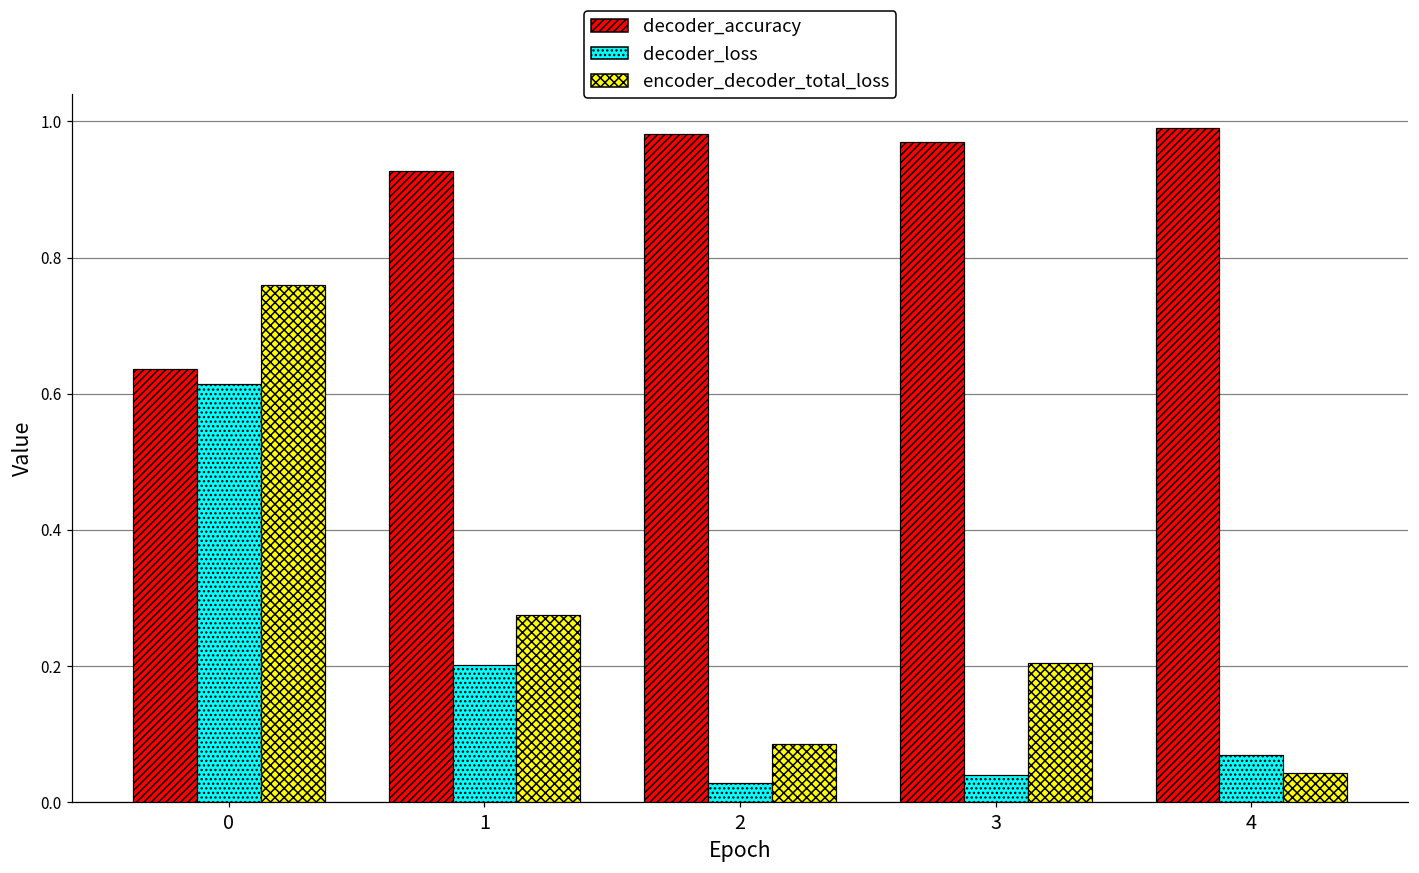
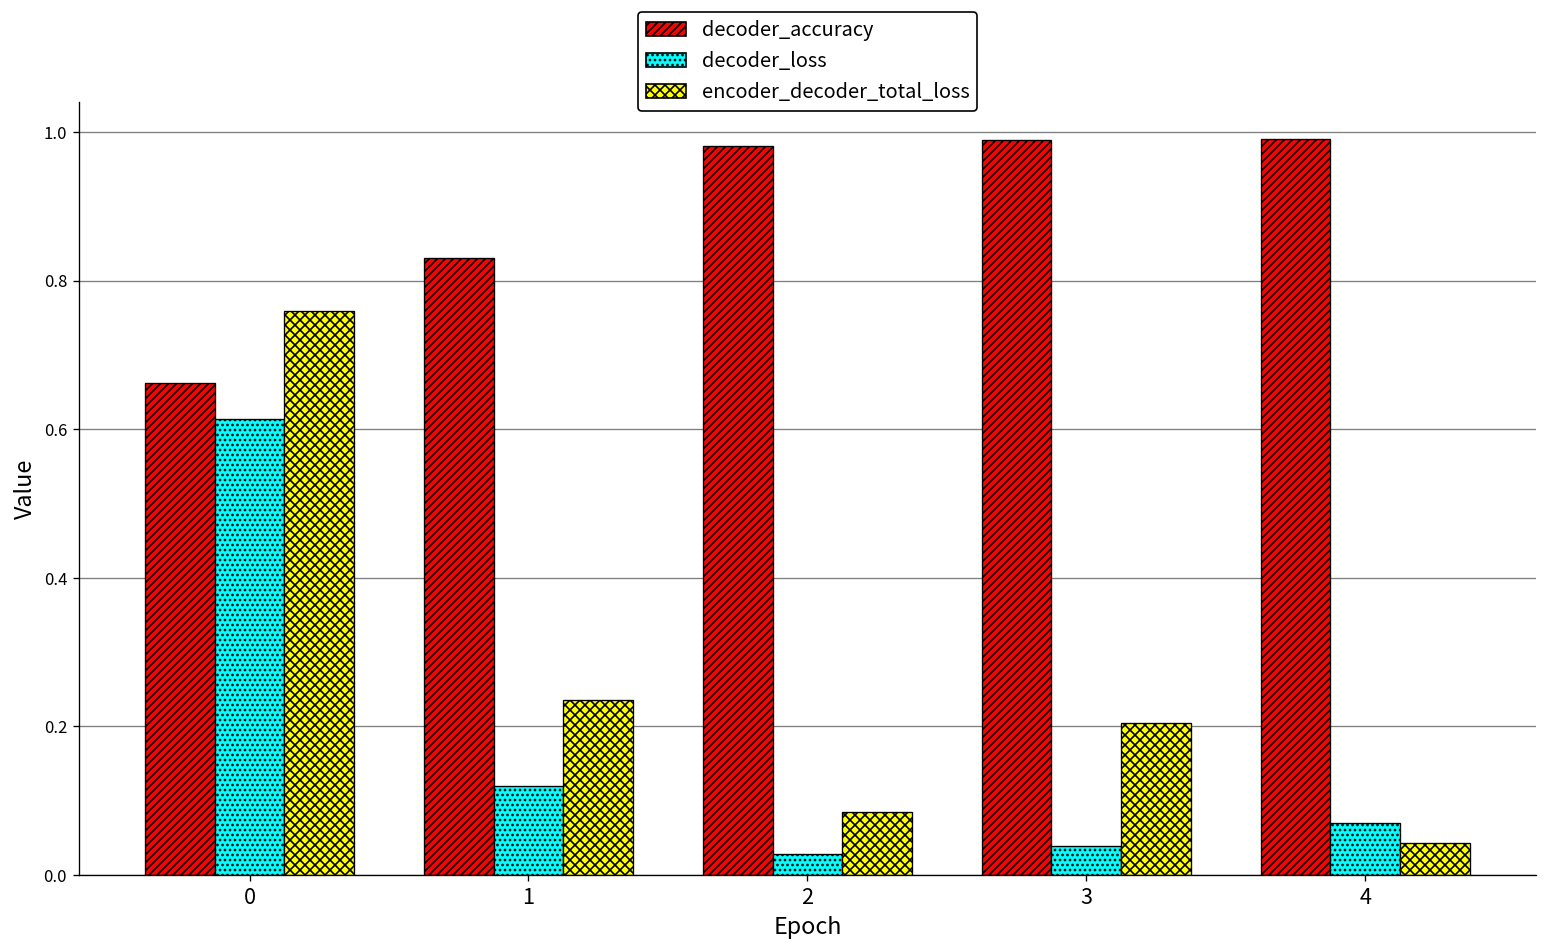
decoder_accuracy, 0: 0.64 -> 0.66
decoder_accuracy, 1: 0.93 -> 0.83
decoder_loss, 1: 0.20 -> 0.12
encoder_decoder_total_loss, 1: 0.27 -> 0.24
decoder_accuracy, 3: 0.97 -> 0.99
